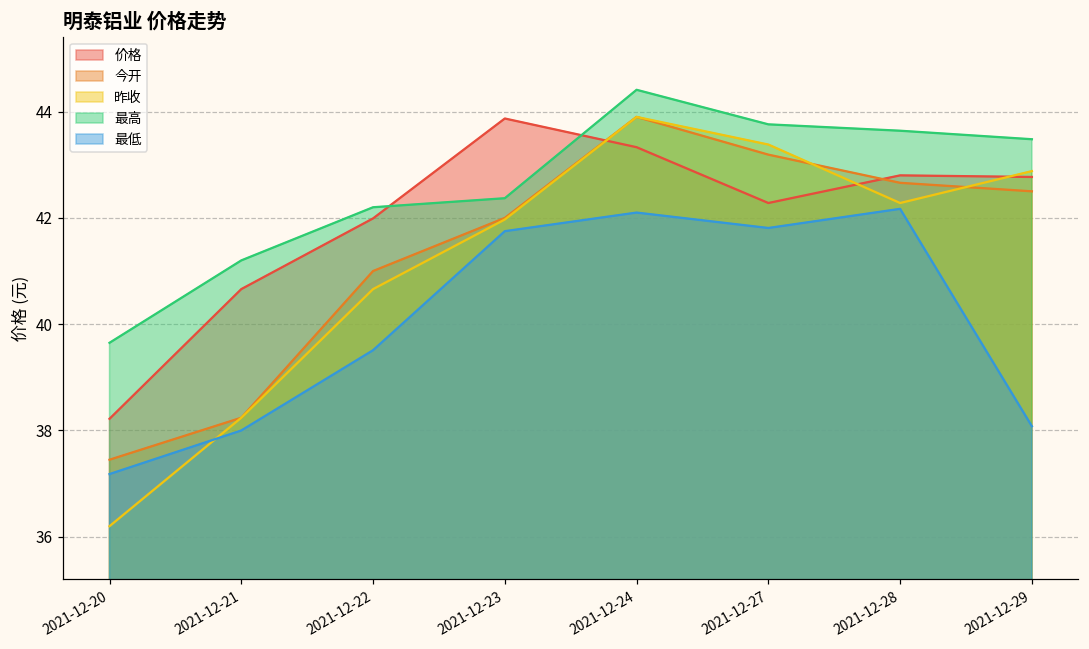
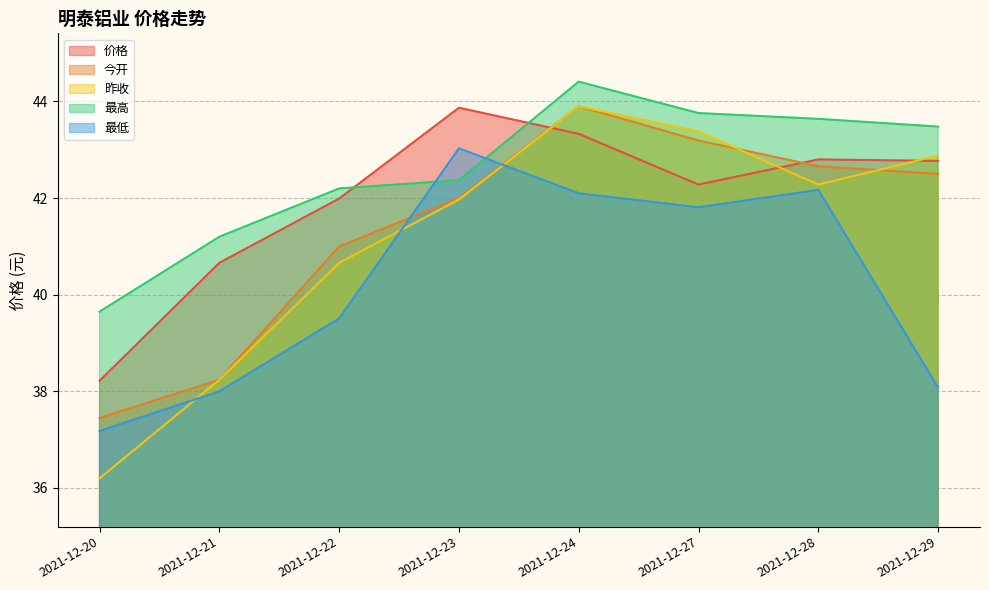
最低, 2021-12-23: 41.8 -> 43.0
